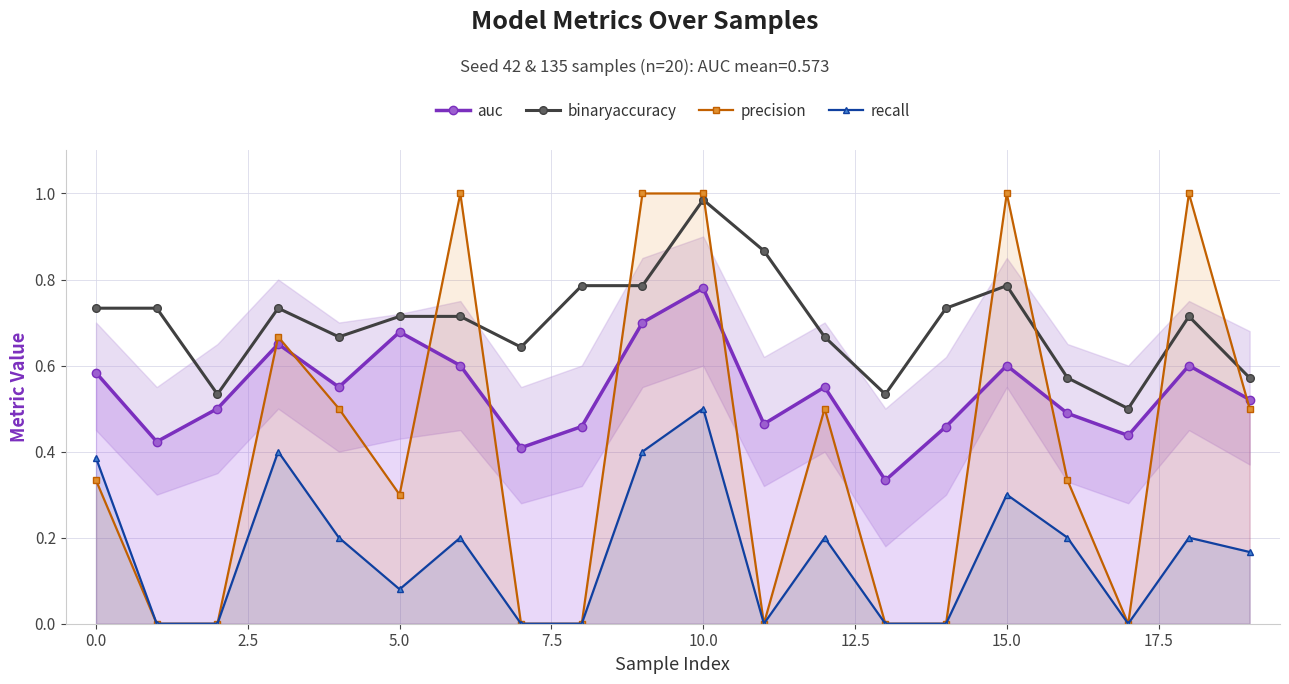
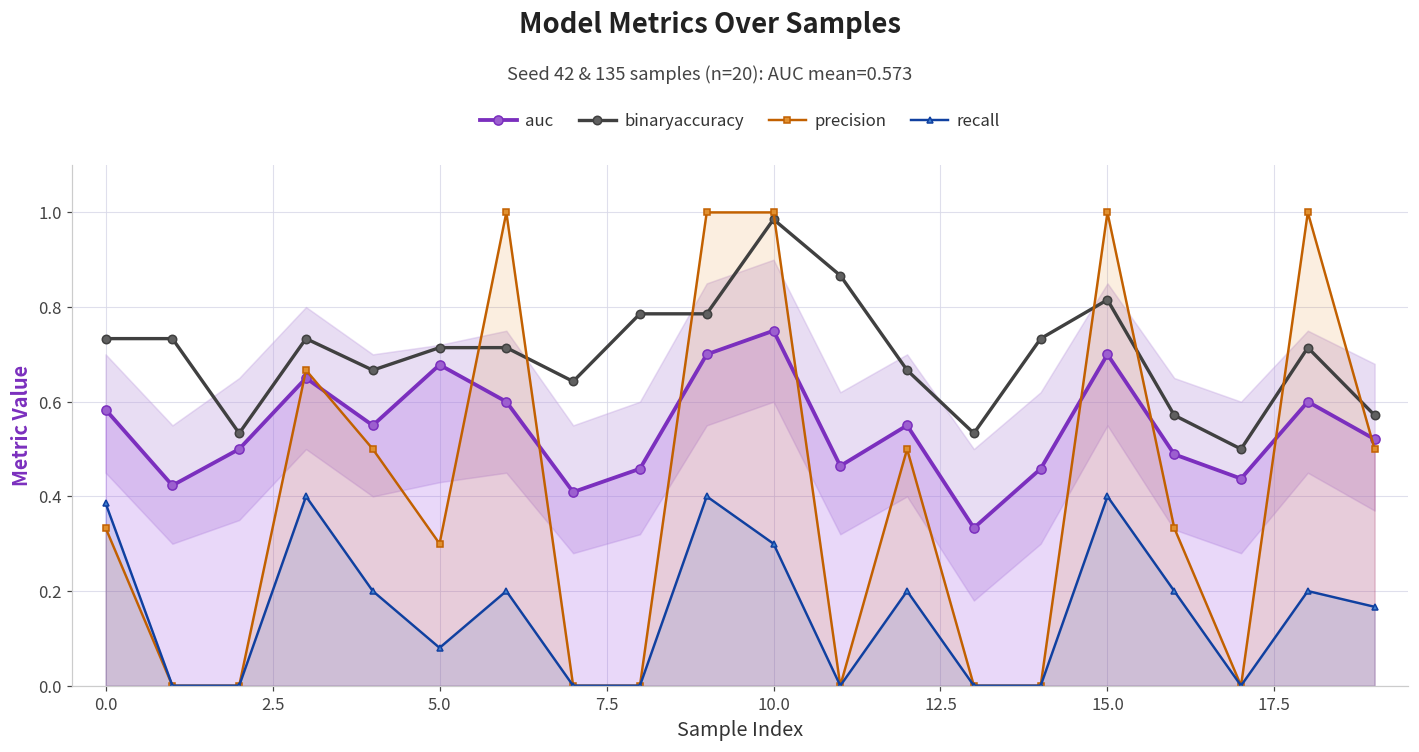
auc, 10.0: 0.78 -> 0.75
recall, 10.0: 0.5 -> 0.3
auc, 15.0: 0.6 -> 0.7
binaryaccuracy, 15.0: 0.79 -> 0.82
recall, 15.0: 0.3 -> 0.4
